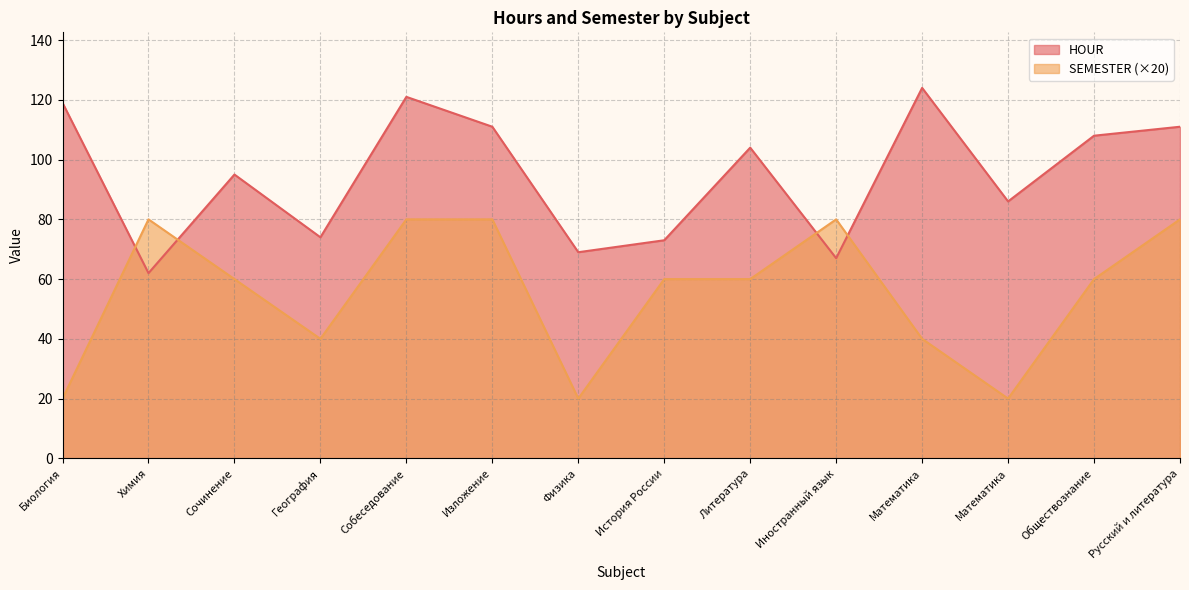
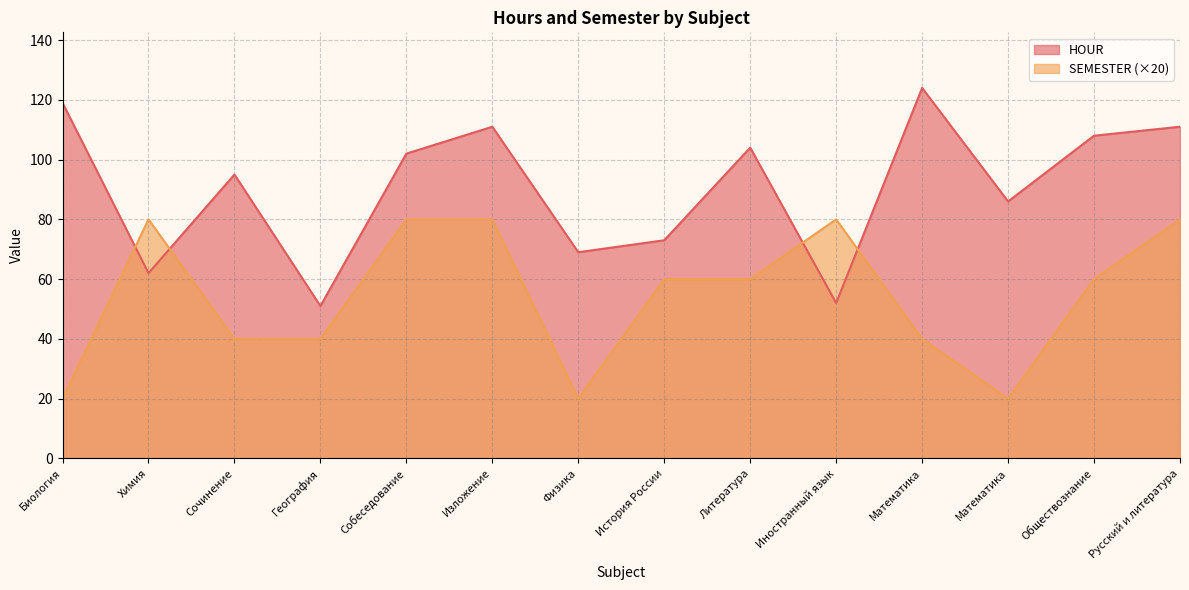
SEMESTER (×20), Сочинение: 60 -> 40
HOUR, География: 74 -> 51
HOUR, Собеседование: 121 -> 102
HOUR, Иностранный язык: 67 -> 52
